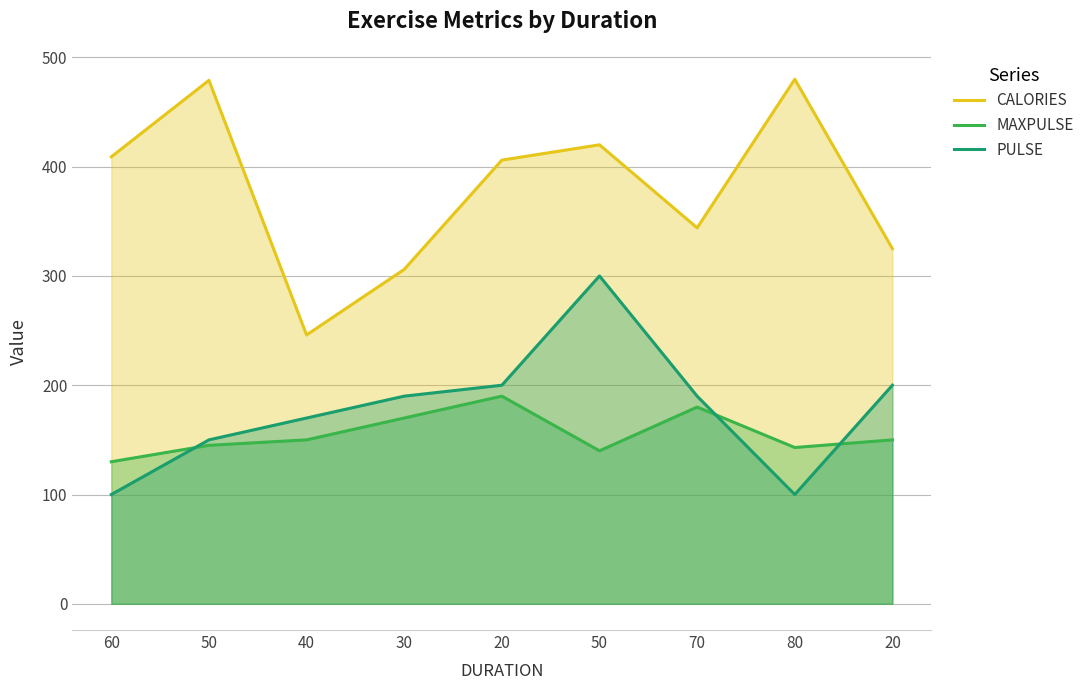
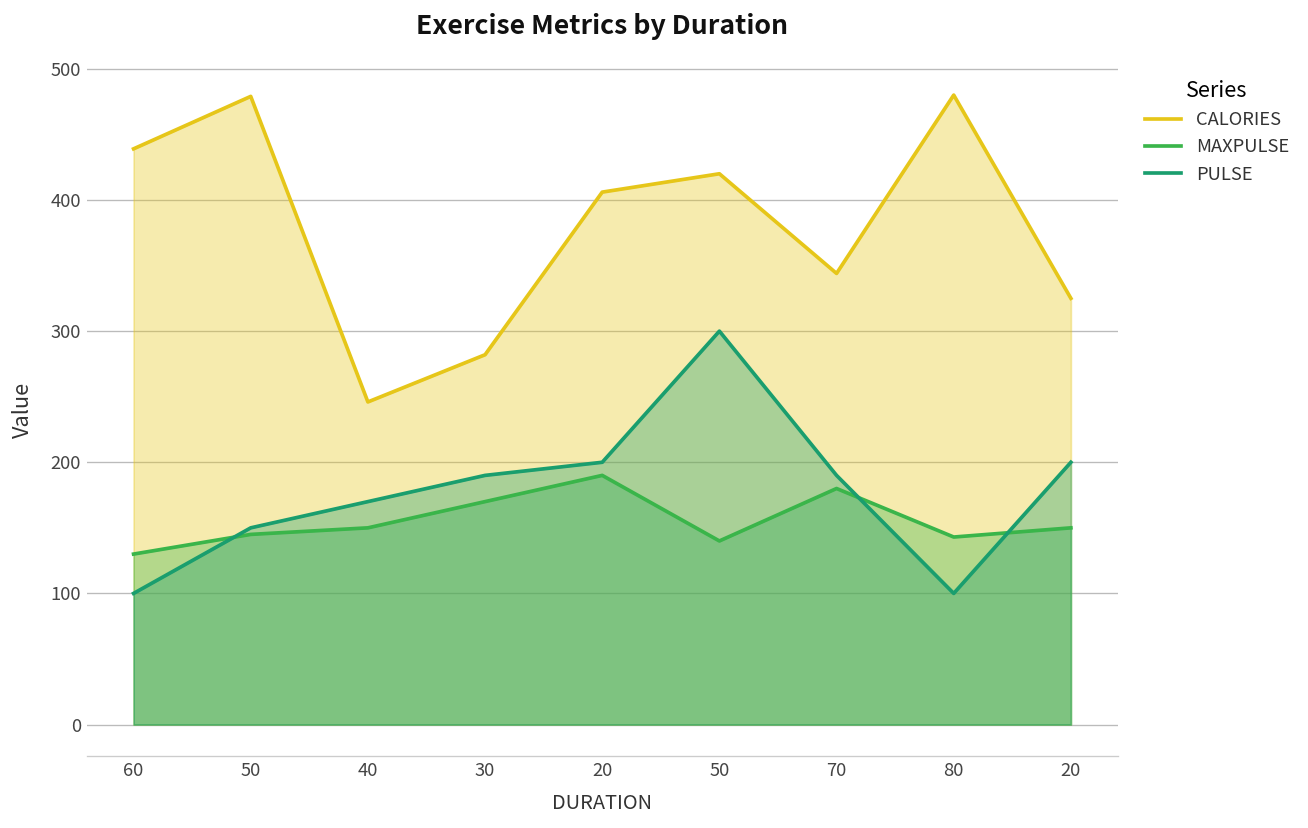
CALORIES, 60: 409 -> 439
CALORIES, 30: 306 -> 282
